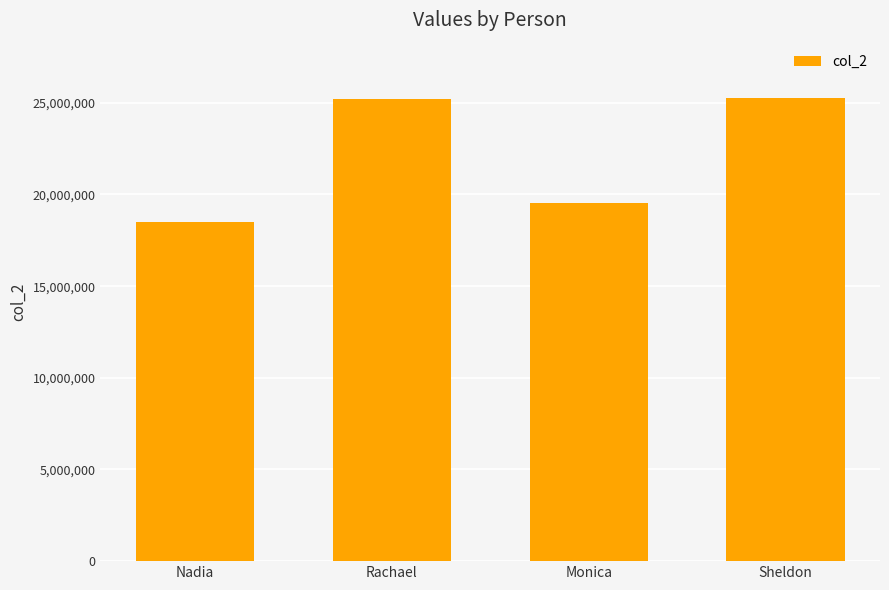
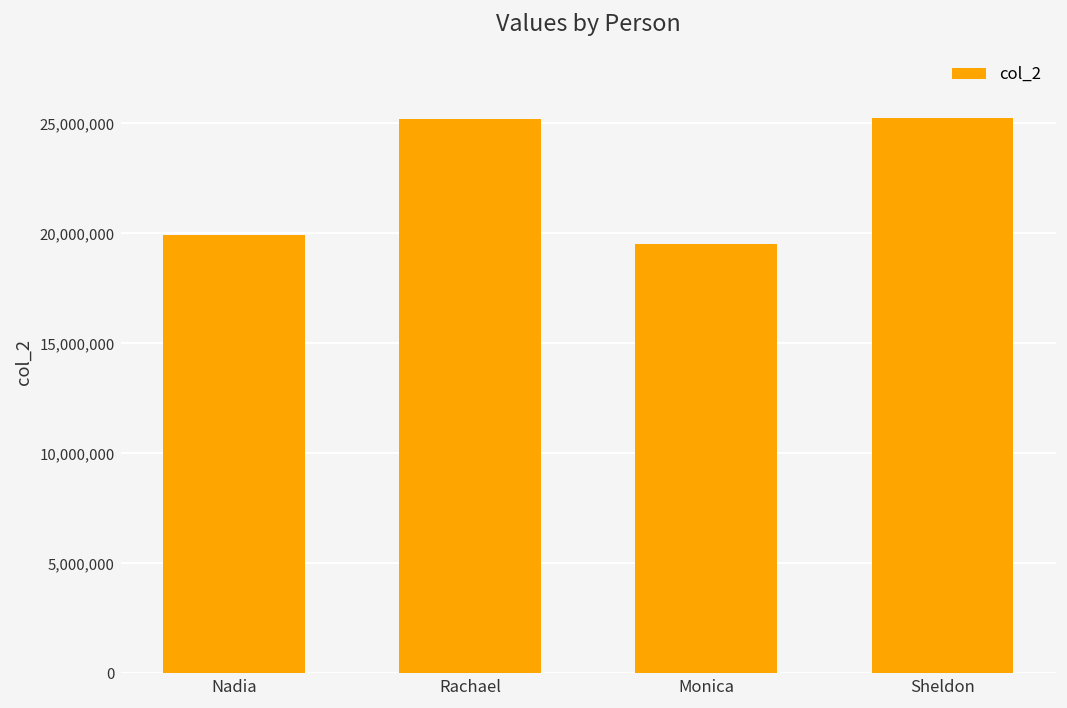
Nadia: 18,500,000 -> 19,900,000
